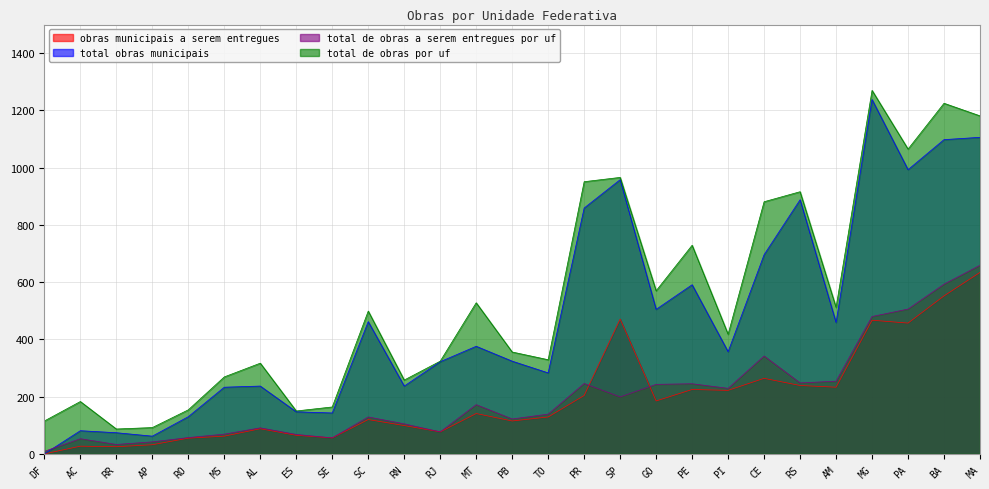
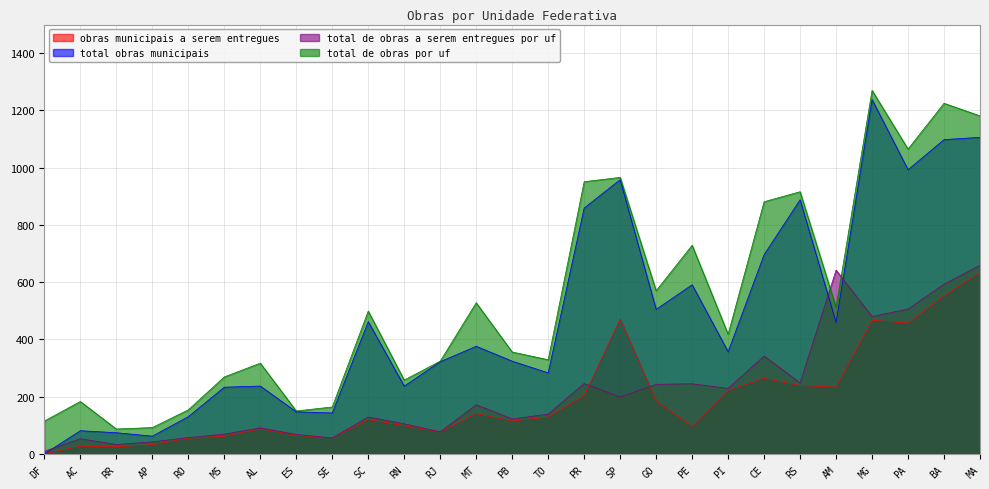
obras municipais a serem entregues, PE: 230 -> 100
total de obras a serem entregues por uf, AM: 250 -> 640
